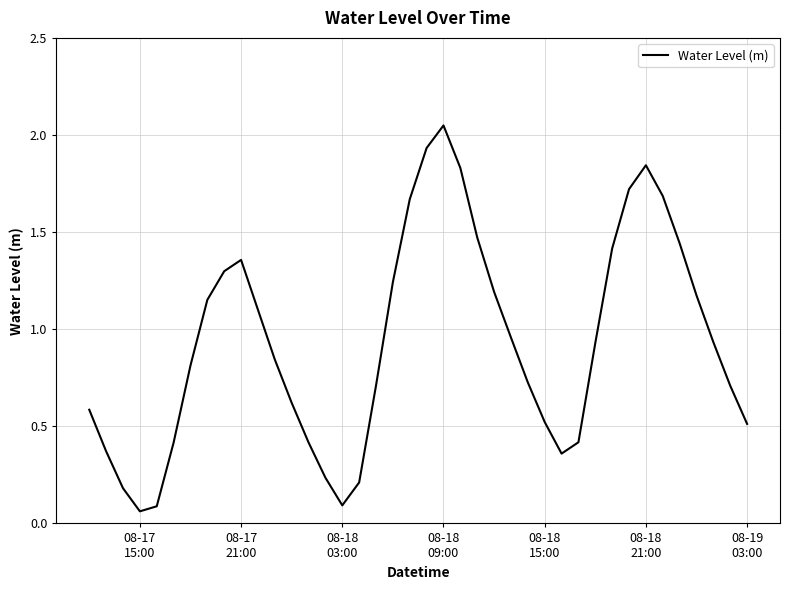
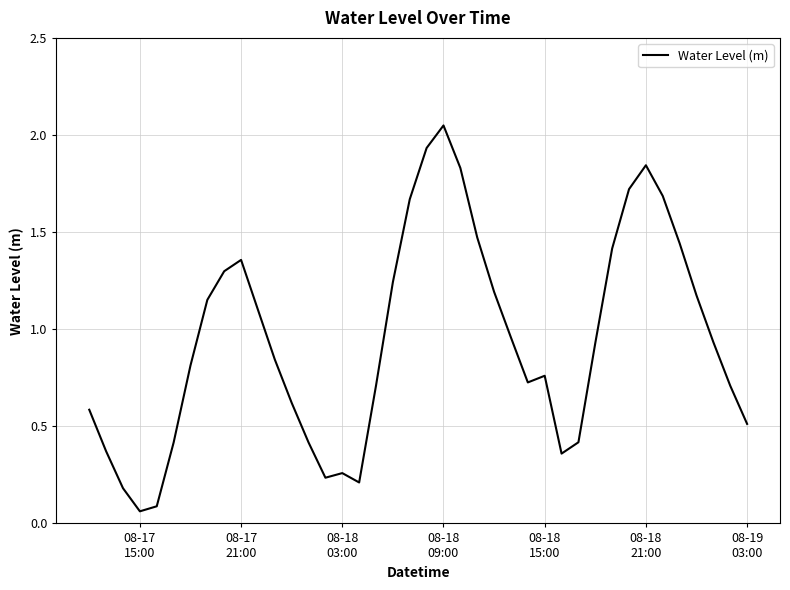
08-18 03:00: 0.09 -> 0.26
08-18 15:00: 0.52 -> 0.76
